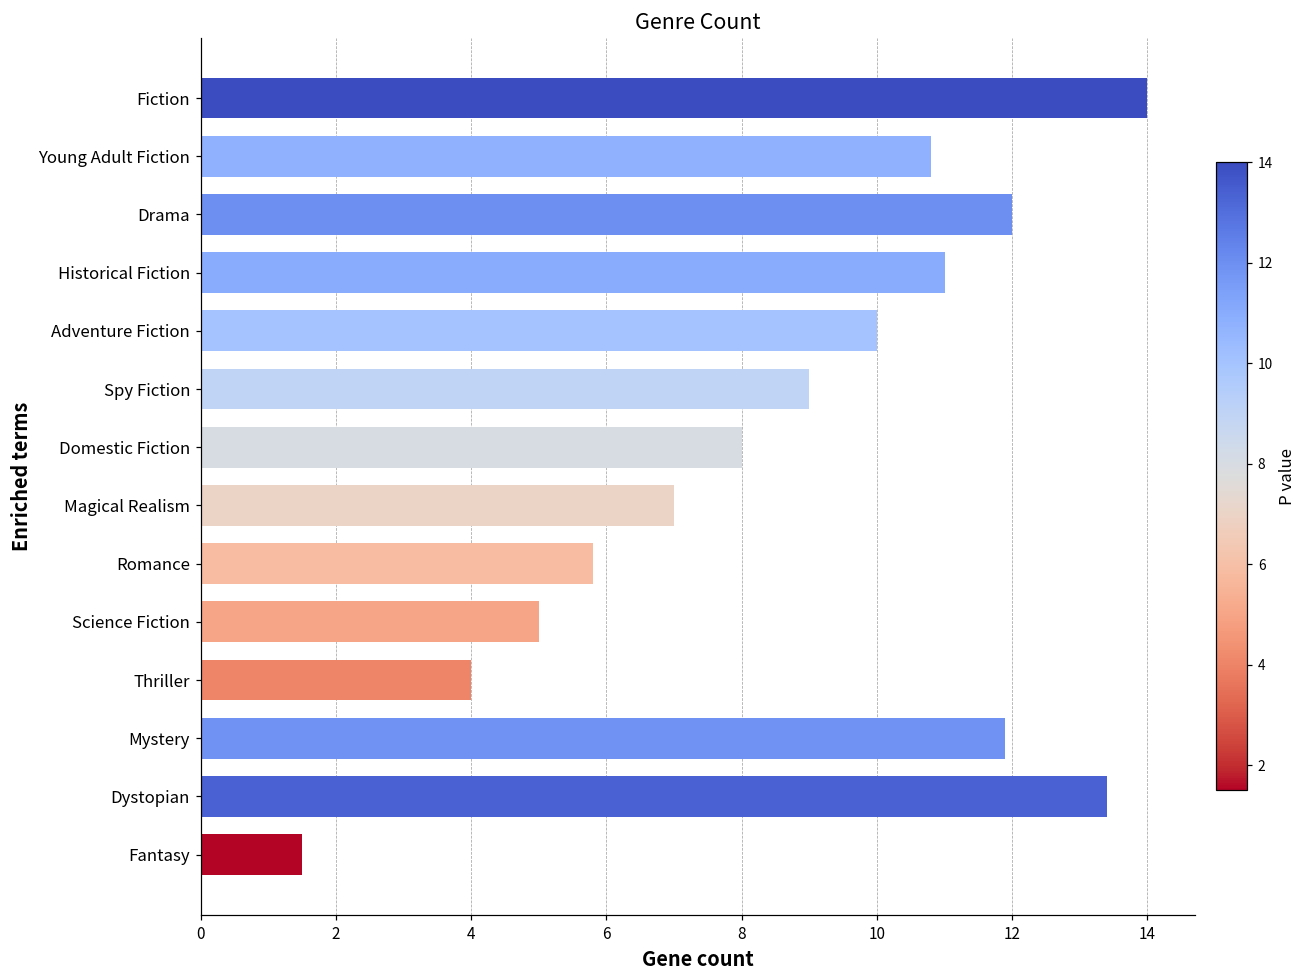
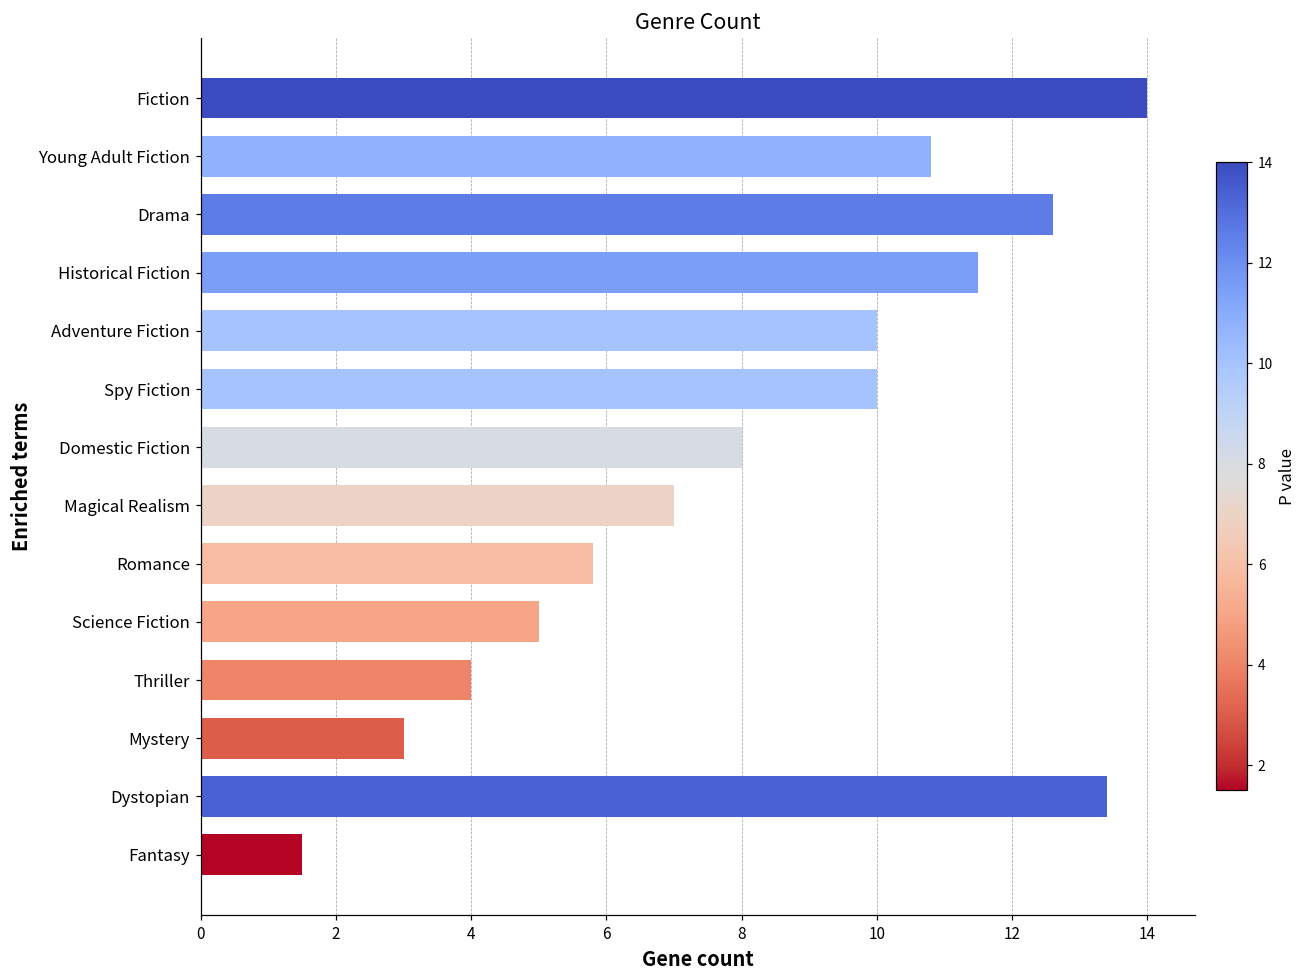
Drama: 12.0 -> 12.6
Historical Fiction: 11.0 -> 11.5
Spy Fiction: 9 -> 10
Mystery: 11.9 -> 3.0
